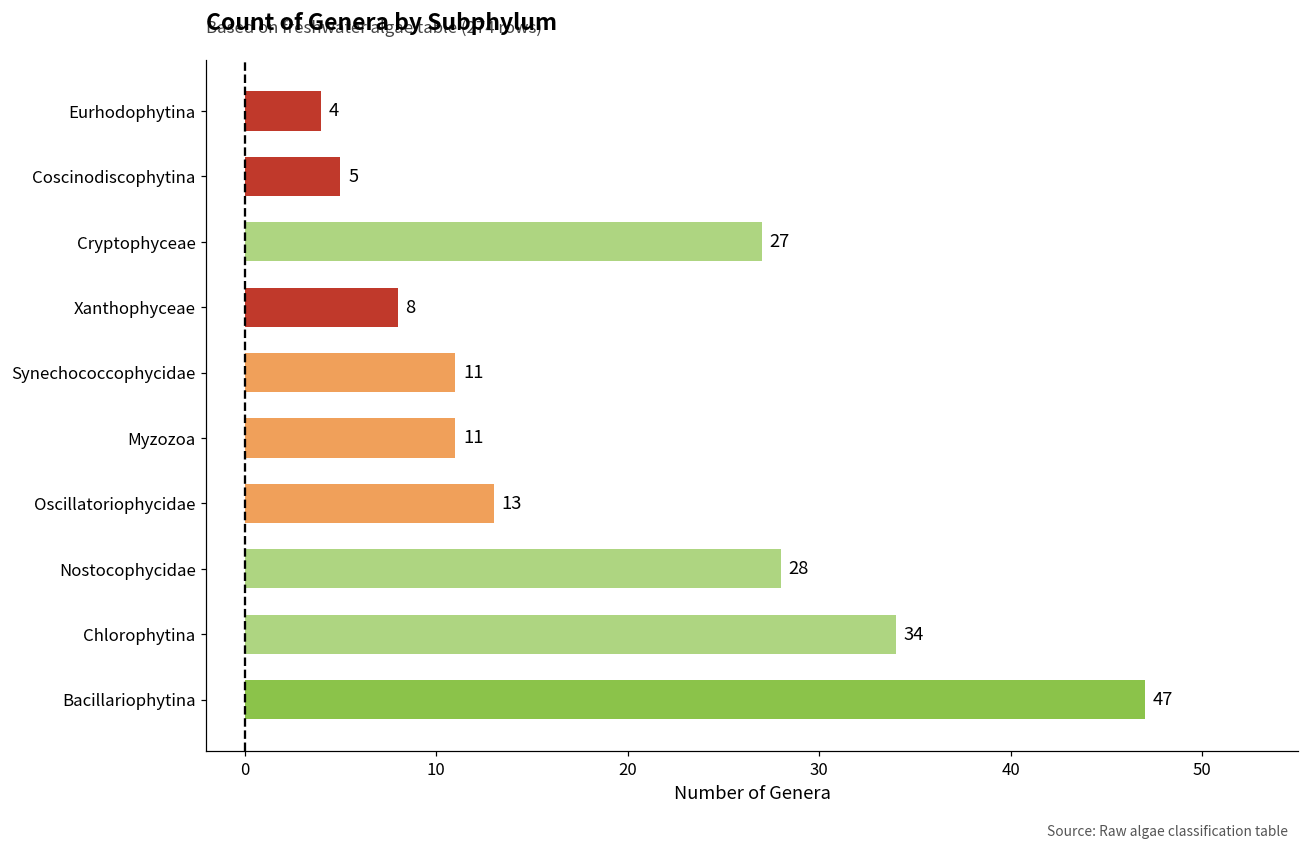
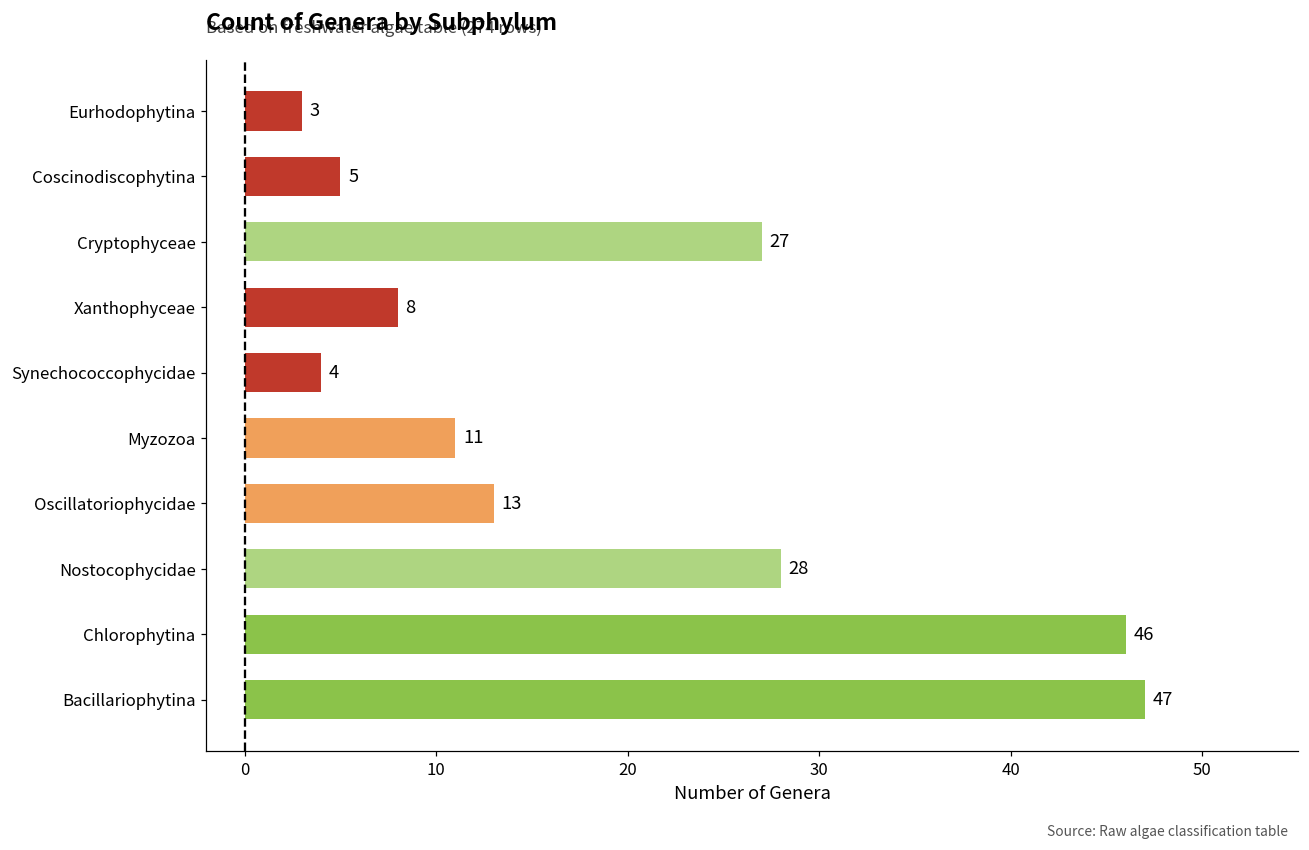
Eurhodophytina: 4 -> 3
Synechococcophycidae: 11 -> 4
Chlorophytina: 34 -> 46
